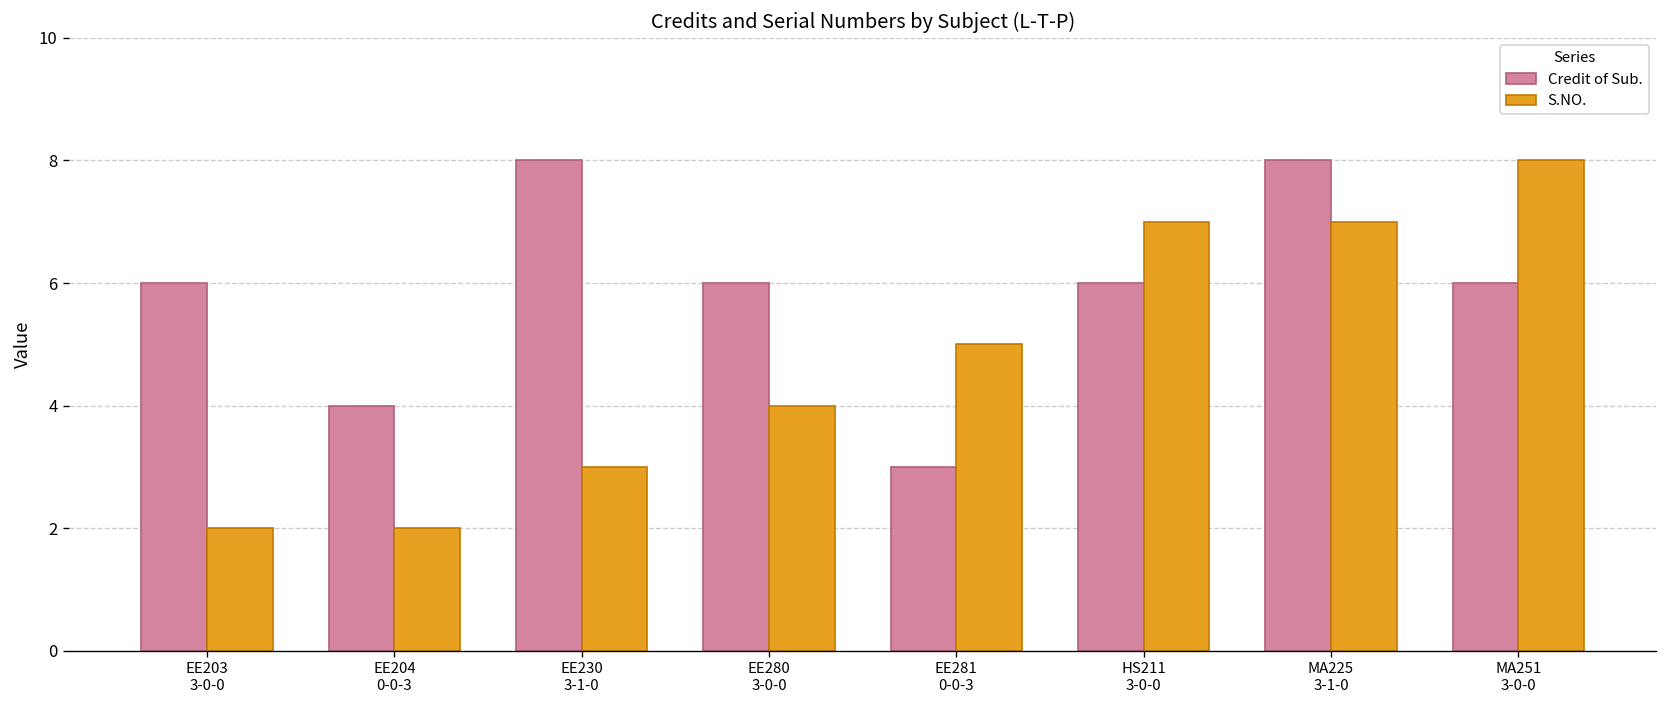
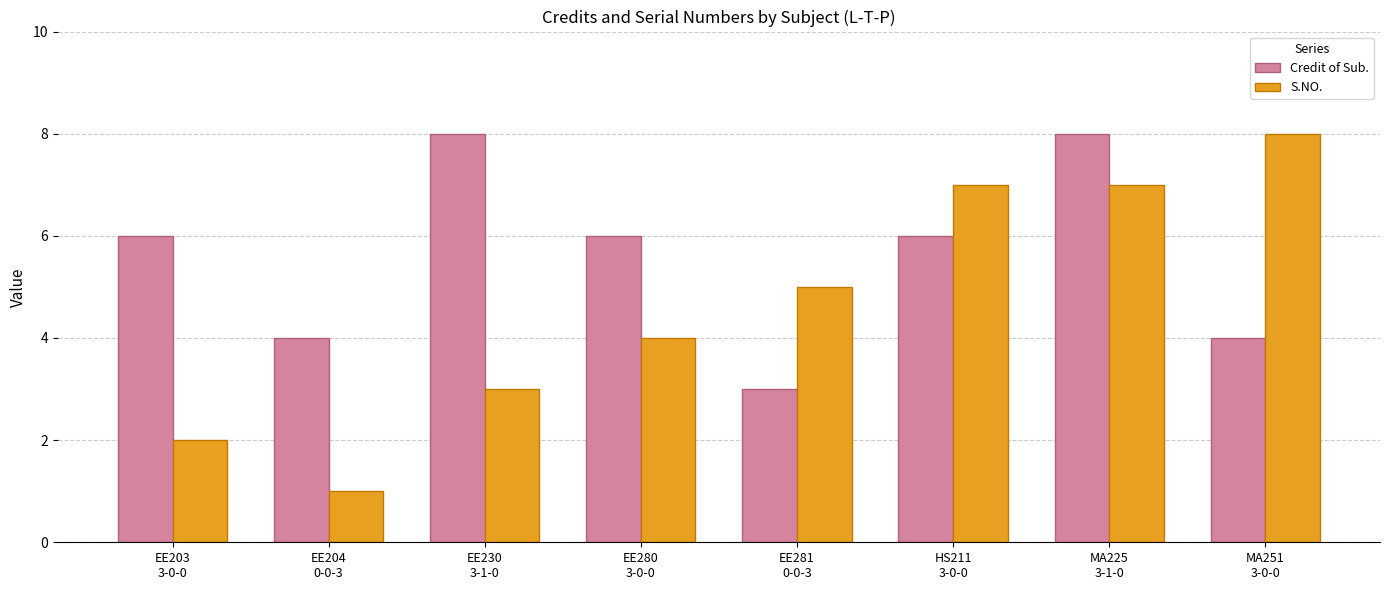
S.NO., EE204 0-0-3: 2 -> 1
Credit of Sub., MA251 3-0-0: 6 -> 4
